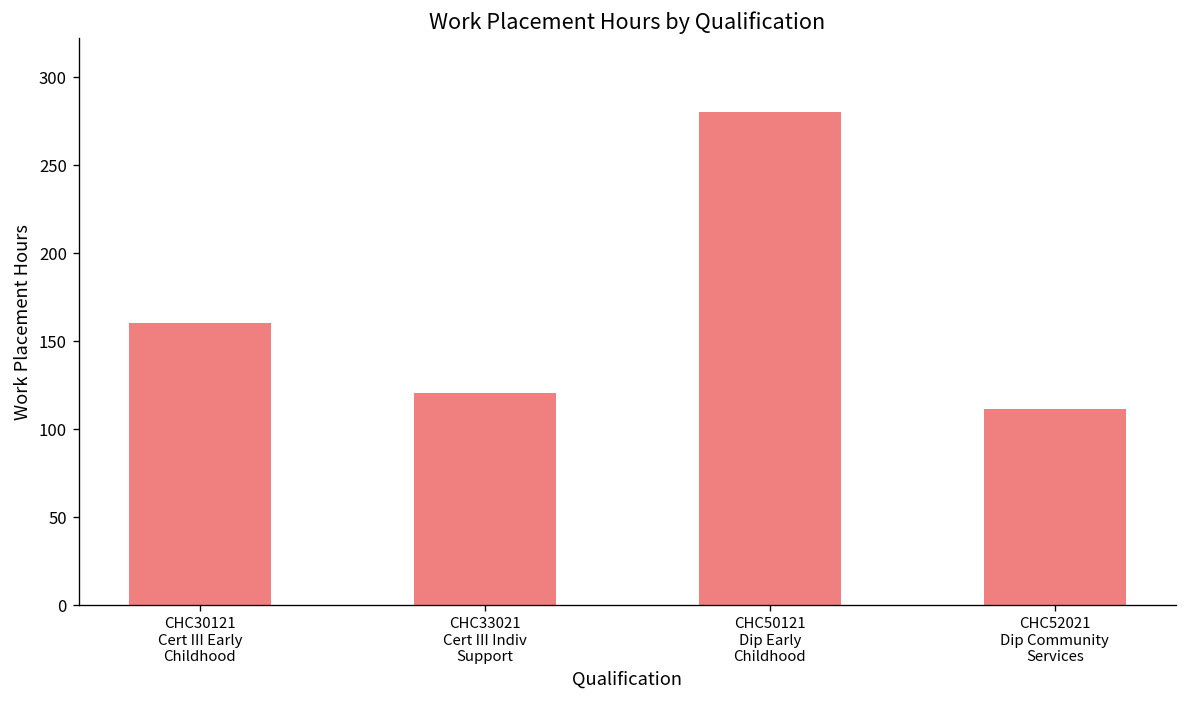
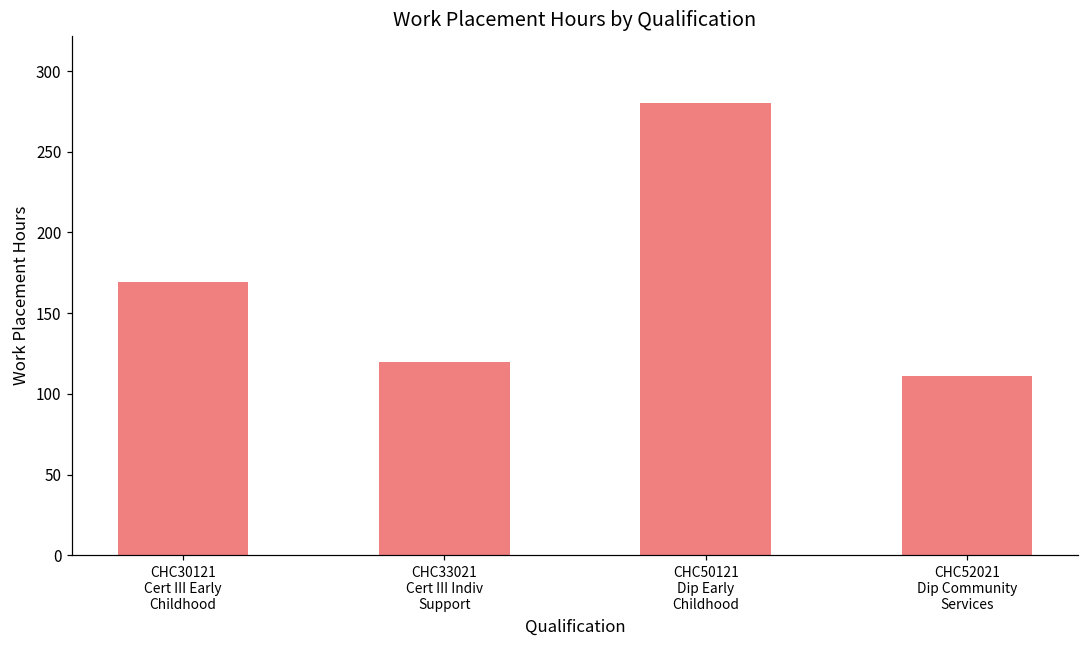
CHC30121 Cert III Early Childhood: 160 -> 169
